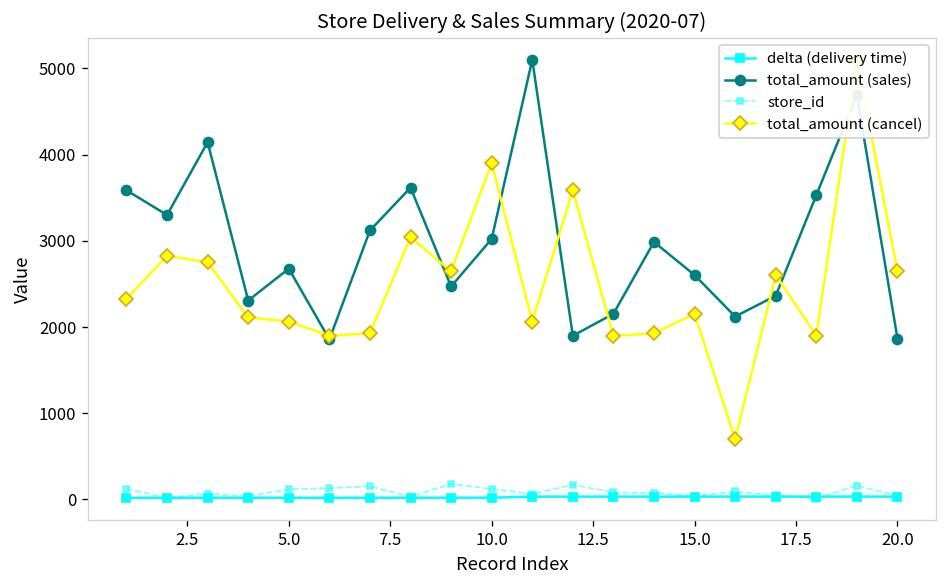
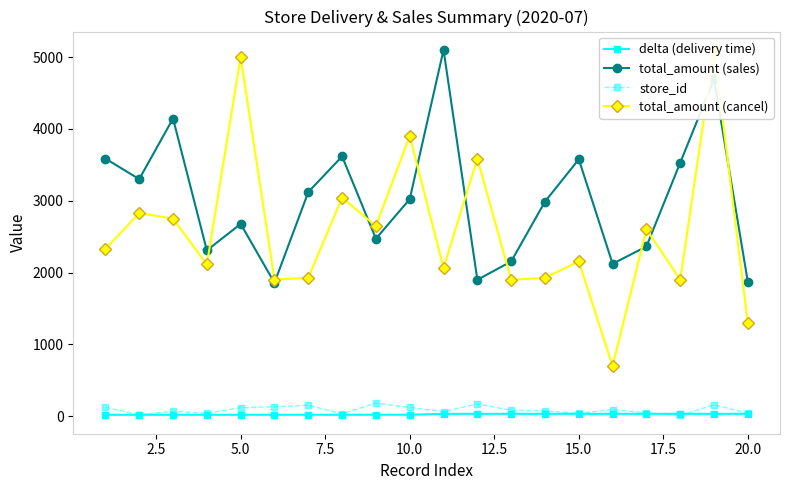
total_amount (cancel), 5.0: 2100 -> 5000
total_amount (sales), 15.0: 2600 -> 3600
total_amount (cancel), 20.0: 2600 -> 1300
